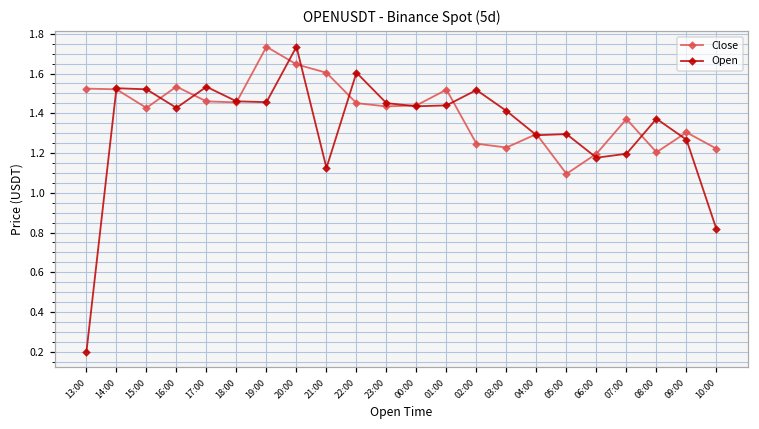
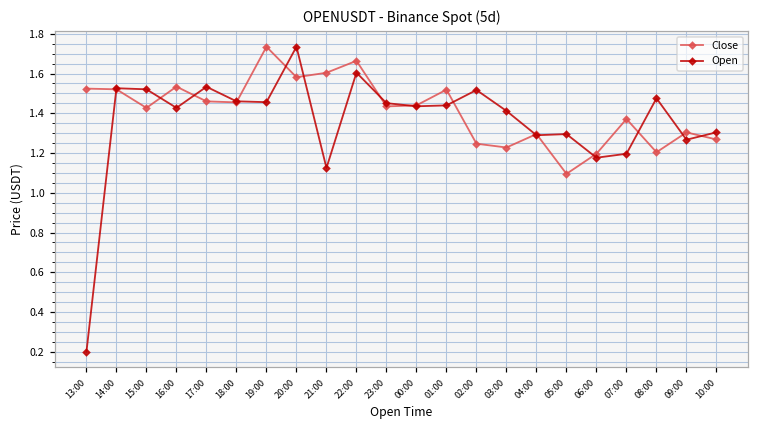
Close, 20:00: 1.65 -> 1.58
Close, 22:00: 1.45 -> 1.66
Open, 08:00: 1.37 -> 1.48
Close, 10:00: 1.22 -> 1.27
Open, 10:00: 0.82 -> 1.30
